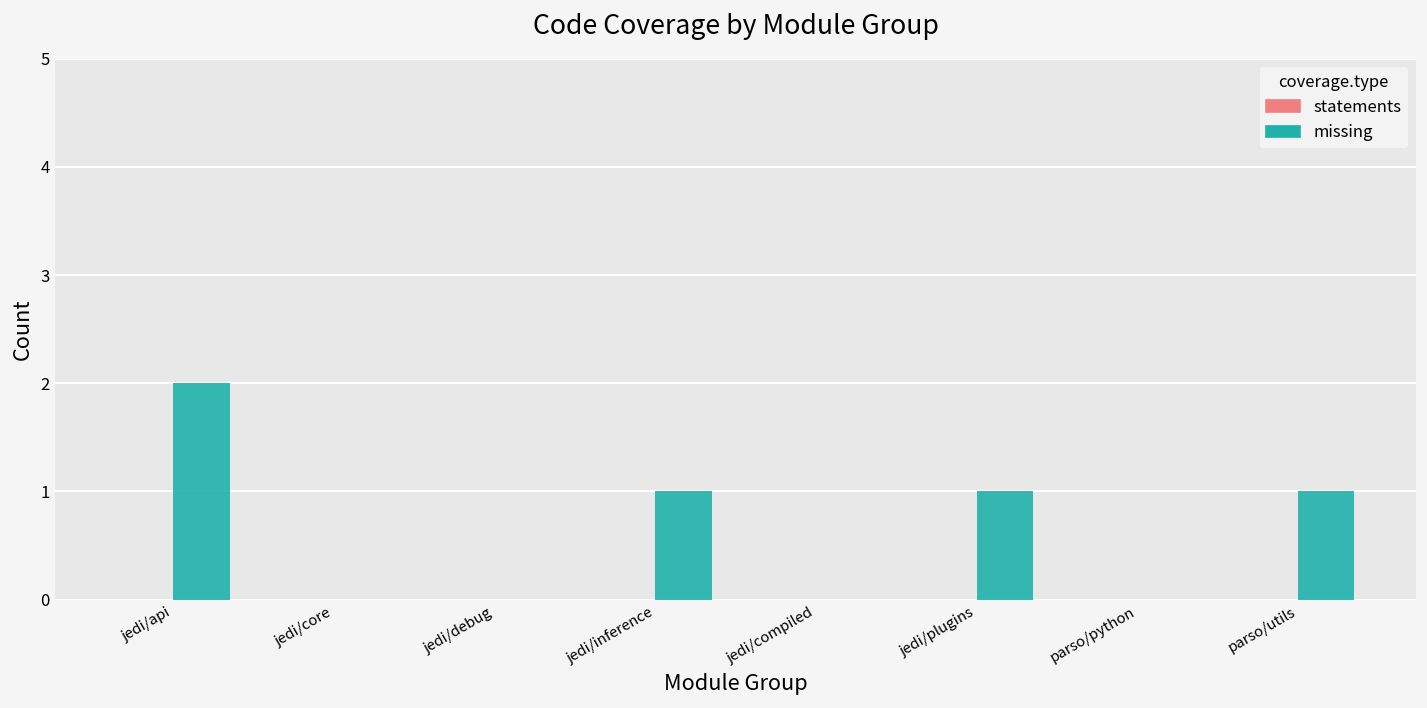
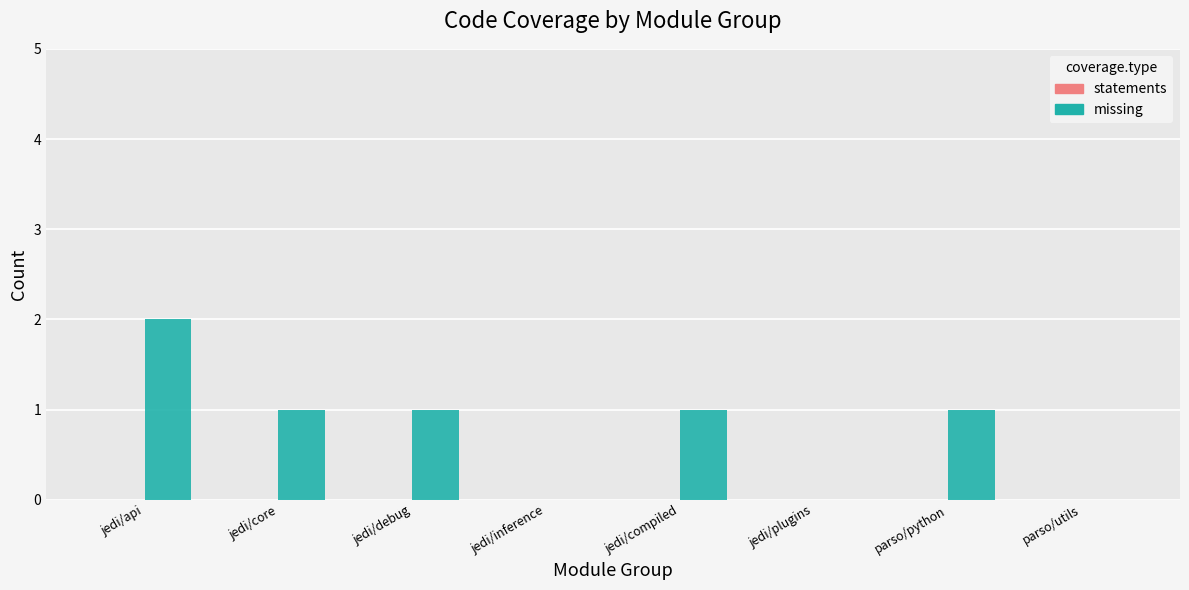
missing, jedi/core: 0 -> 1
missing, jedi/debug: 0 -> 1
missing, jedi/inference: 1 -> 0
missing, jedi/compiled: 0 -> 1
missing, jedi/plugins: 1 -> 0
missing, parso/python: 0 -> 1
missing, parso/utils: 1 -> 0
